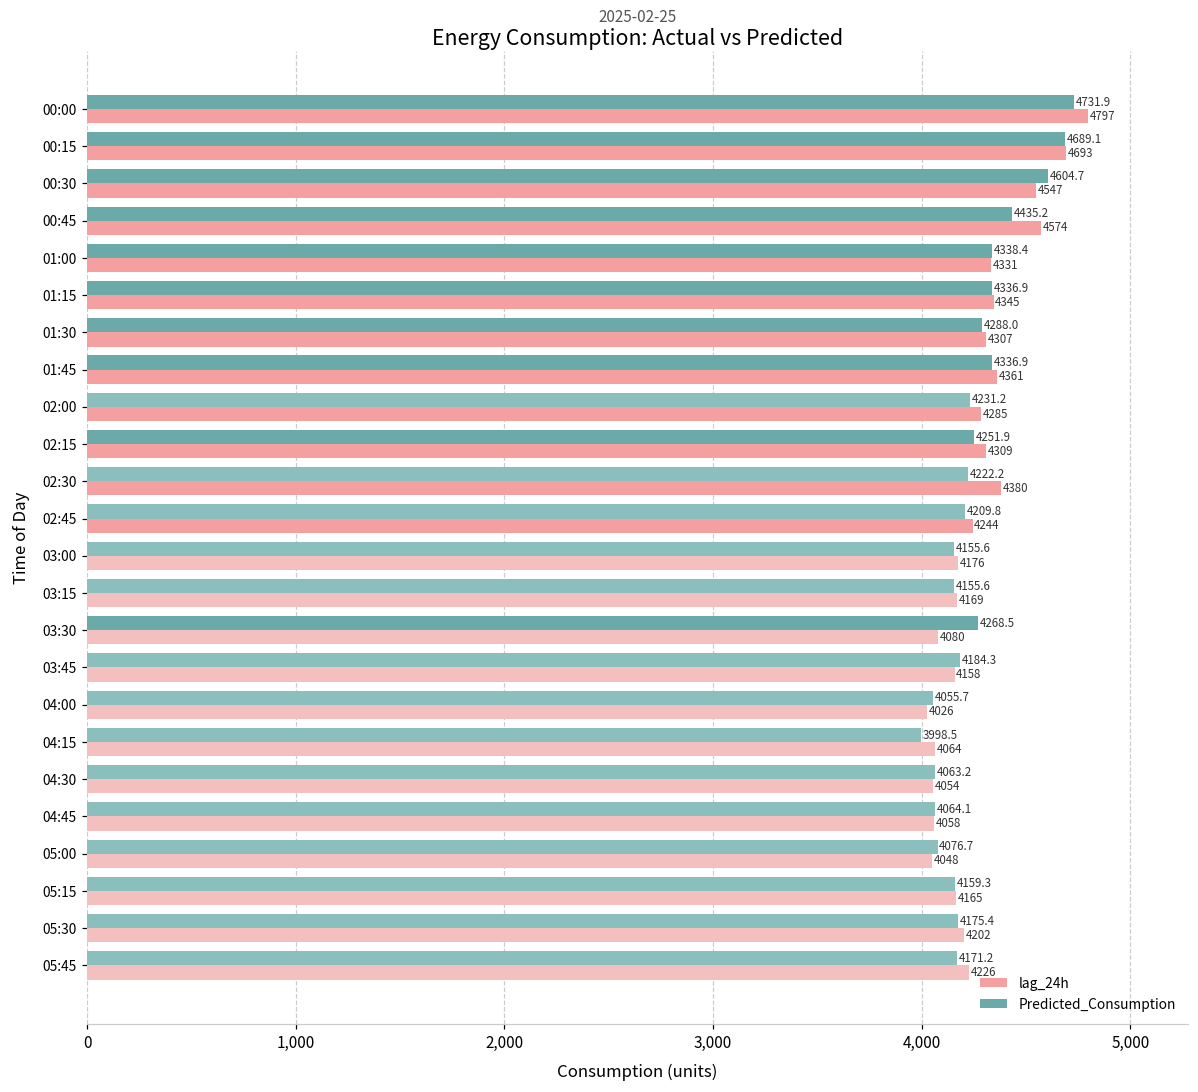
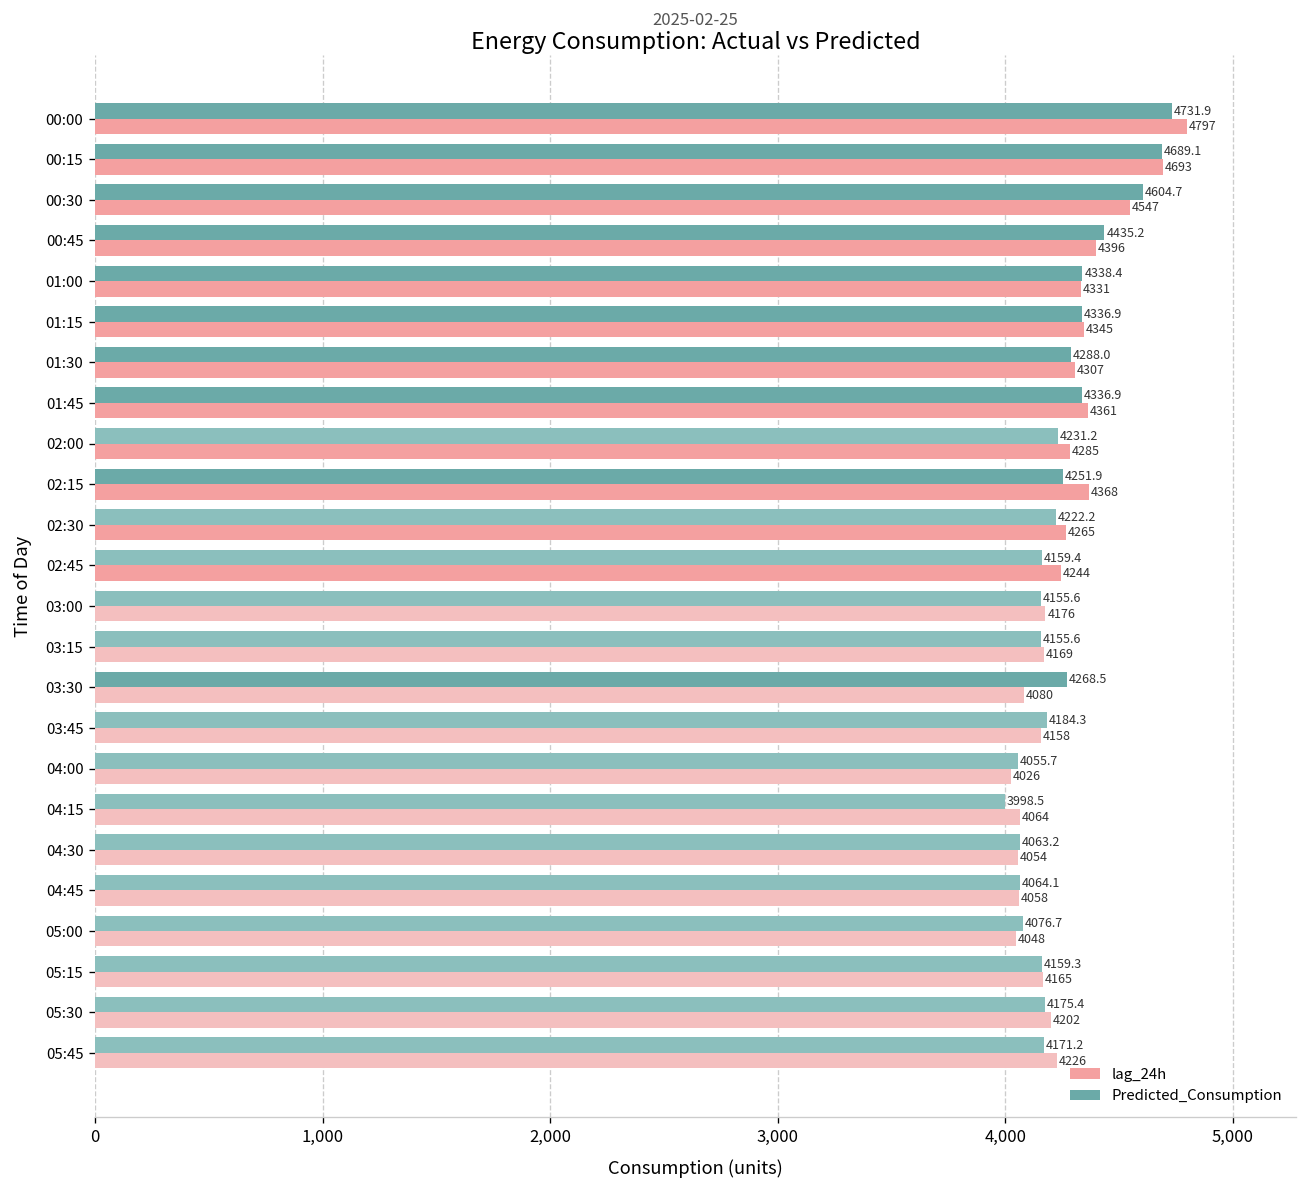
lag_24h, 00:45: 4574 -> 4396
lag_24h, 02:15: 4309 -> 4368
lag_24h, 02:30: 4380 -> 4265
Predicted_Consumption, 02:45: 4209.8 -> 4159.4
